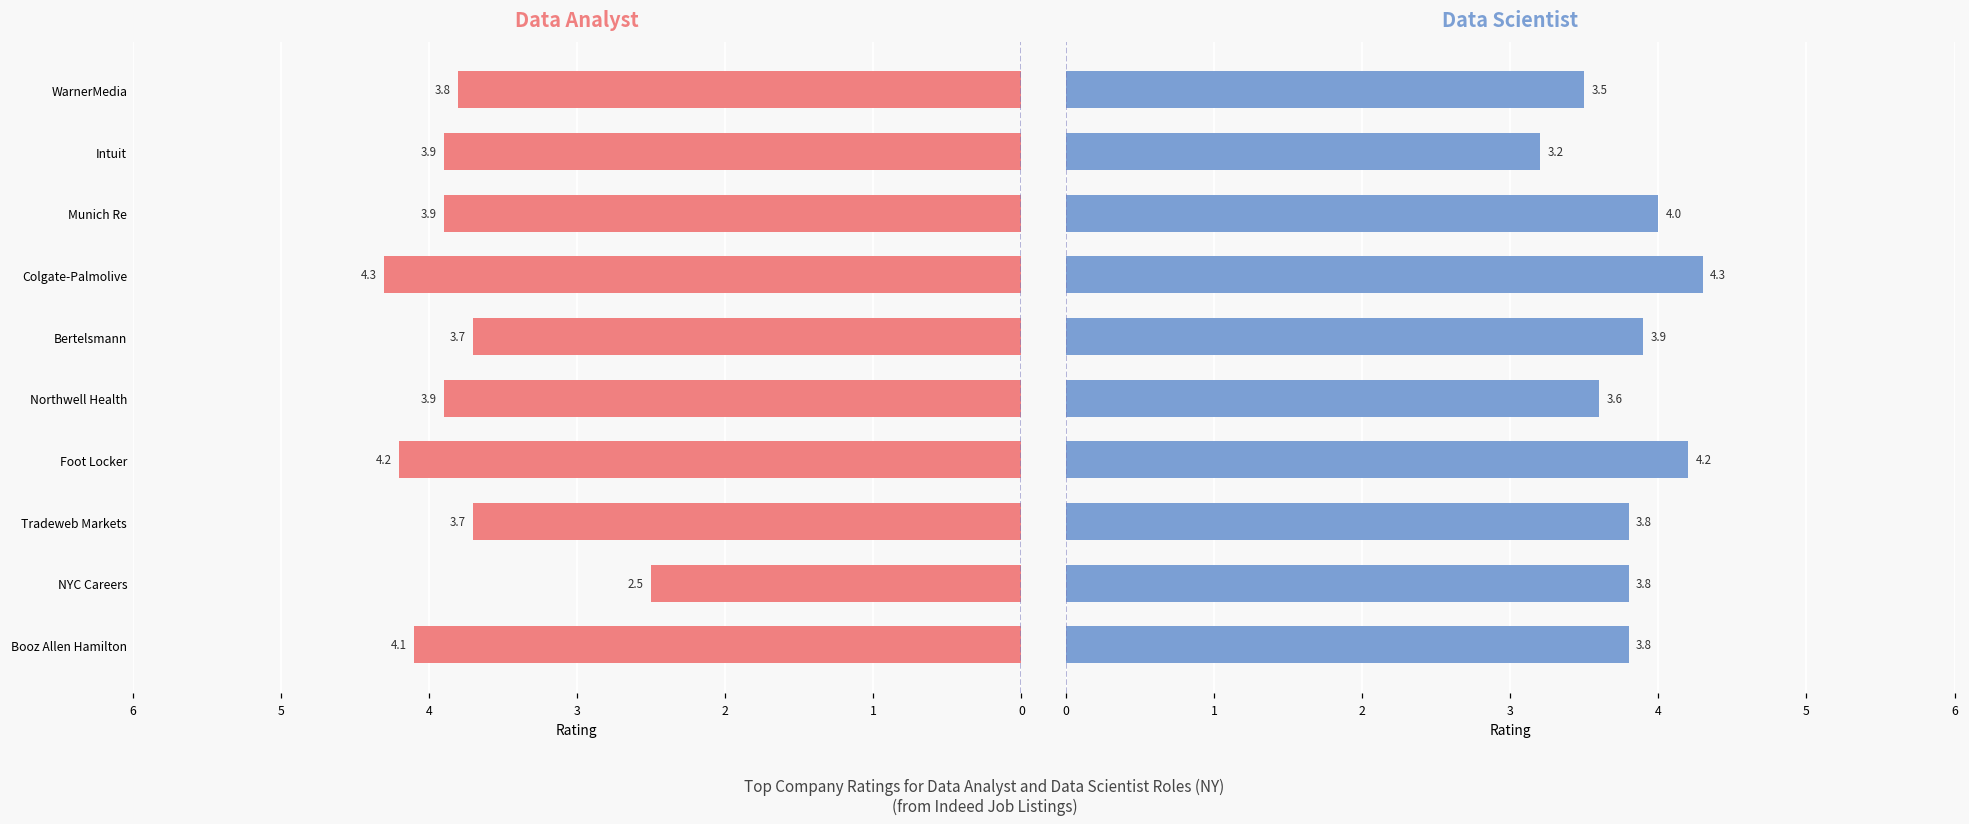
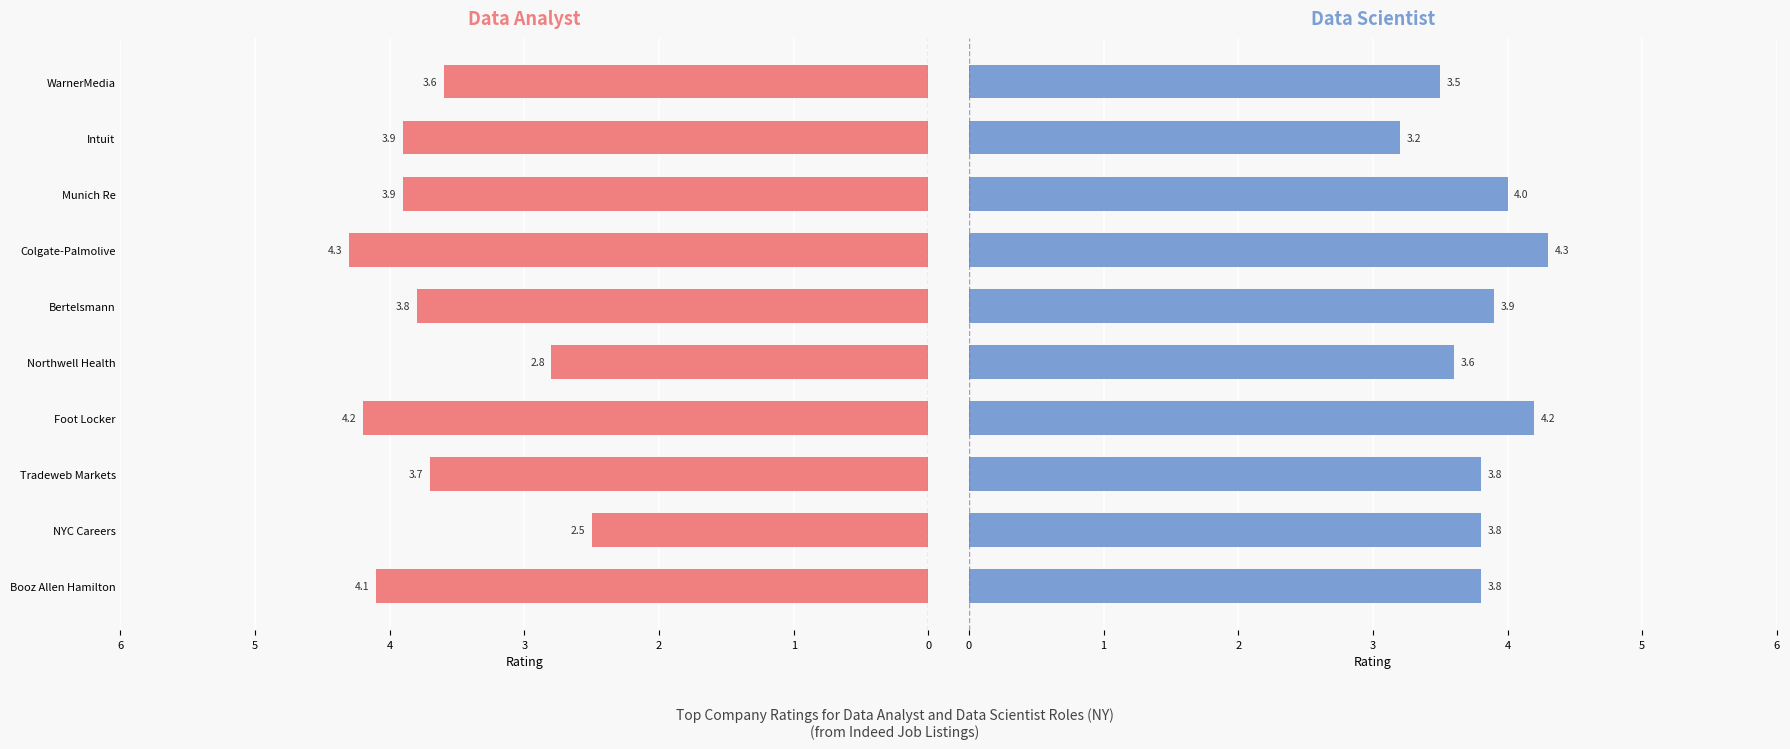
Data Analyst, WarnerMedia: 3.8 -> 3.6
Data Analyst, Bertelsmann: 3.7 -> 3.8
Data Analyst, Northwell Health: 3.9 -> 2.8
